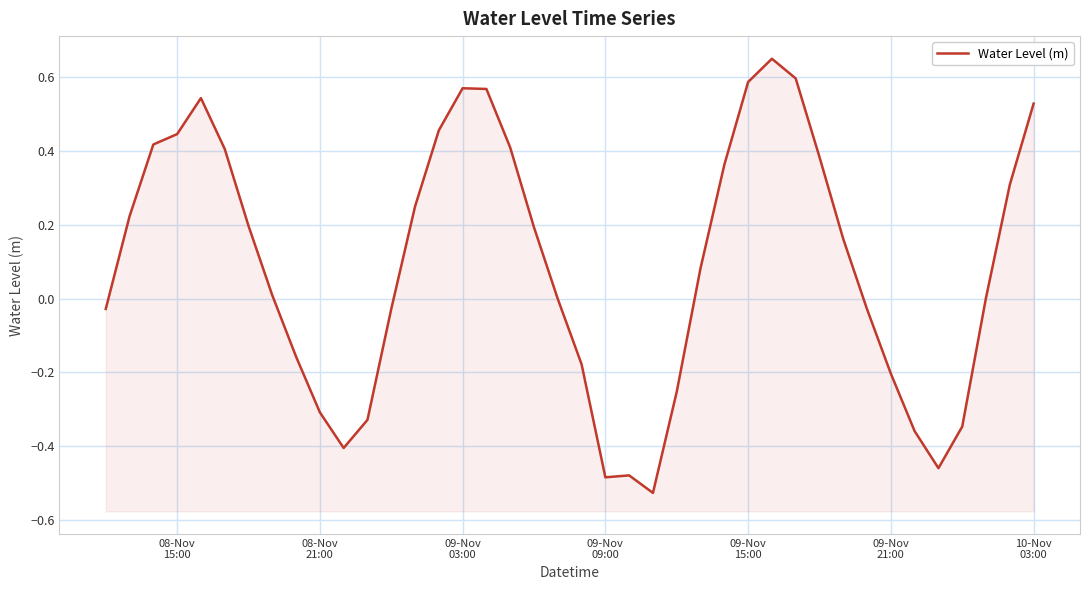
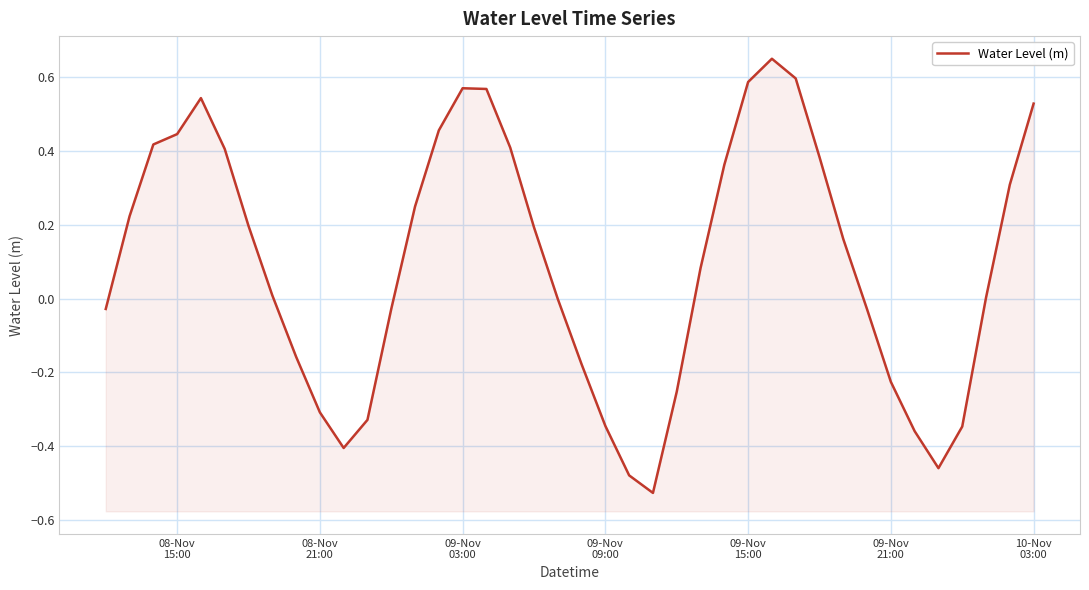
09-Nov 09:00: -0.48 -> -0.35
09-Nov 21:00: -0.20 -> -0.23
